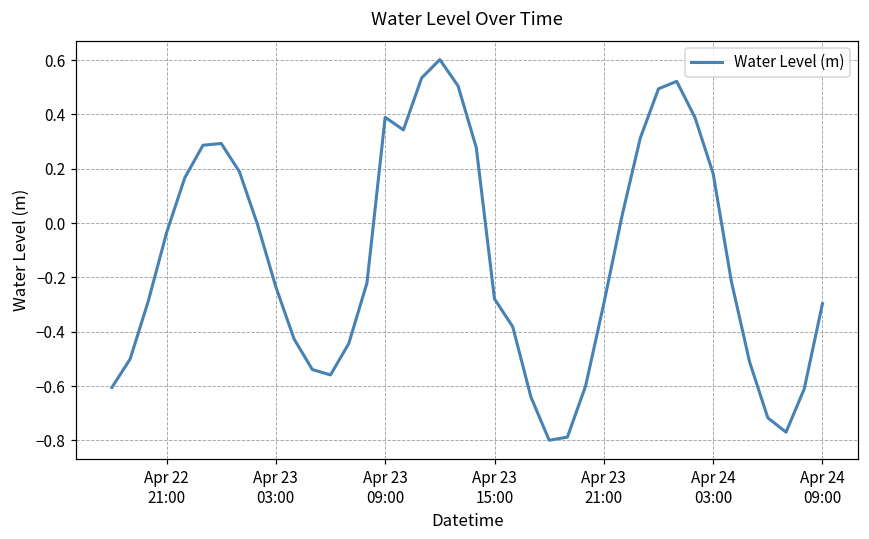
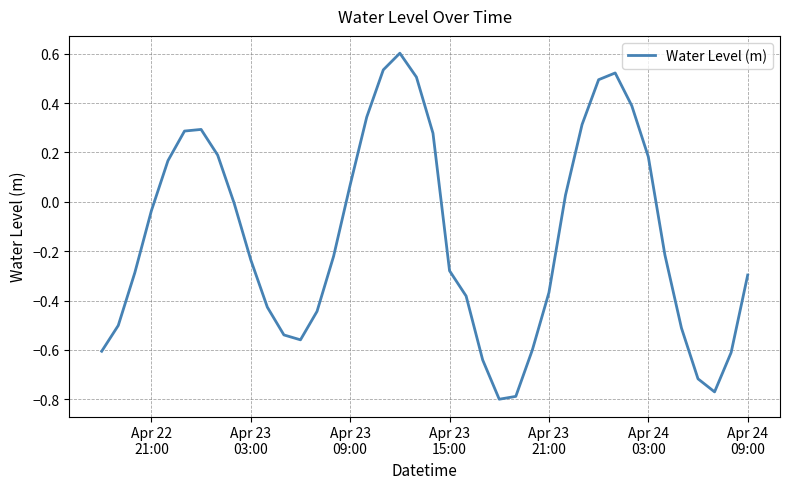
Apr 23 09:00: 0.39 -> 0.07
Apr 23 21:00: -0.30 -> -0.37
